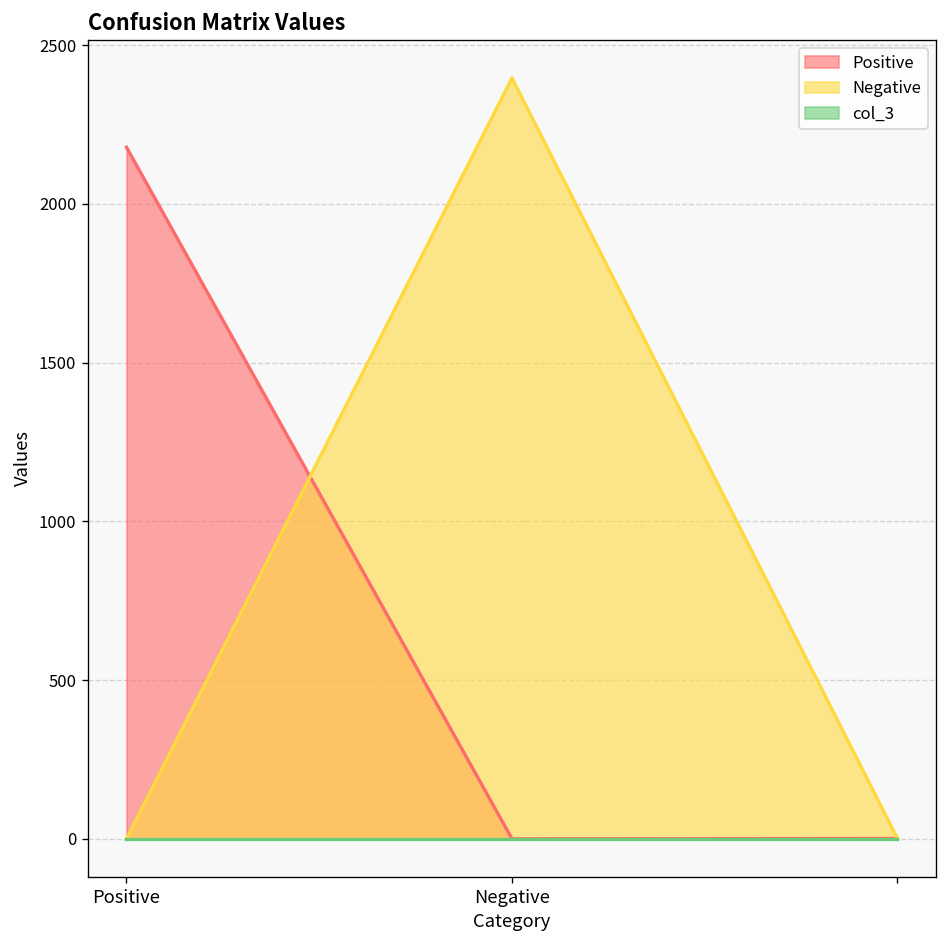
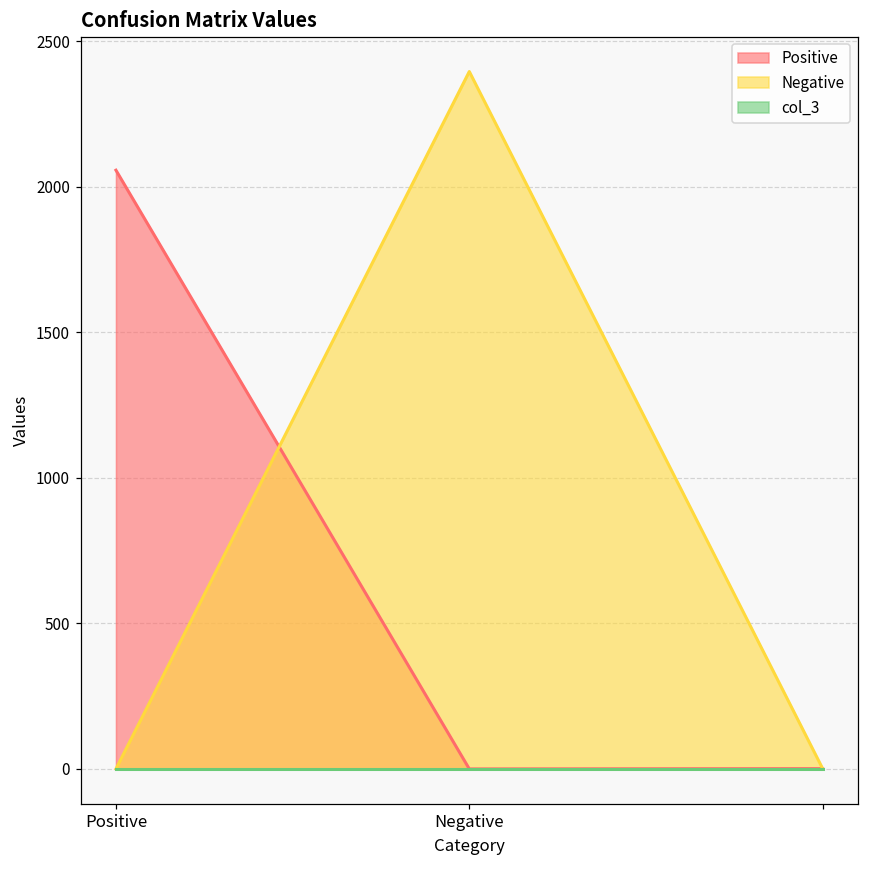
Positive, Positive: 2180 -> 2060
